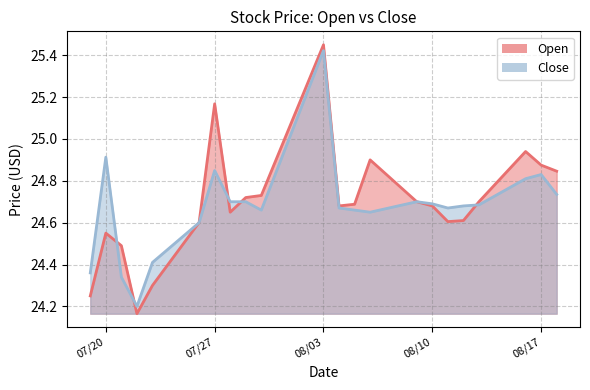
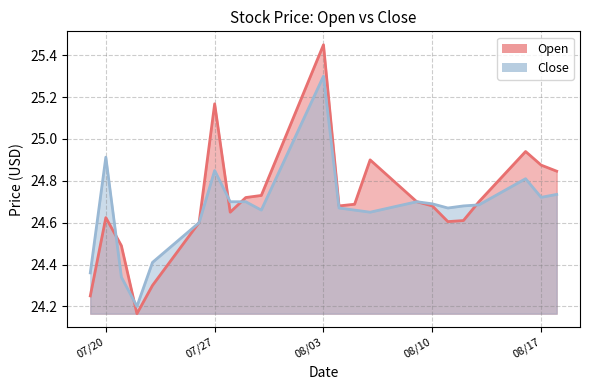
Open, 07/20: 24.55 -> 24.62
Close, 08/03: 25.42 -> 25.30
Close, 08/17: 24.83 -> 24.72
